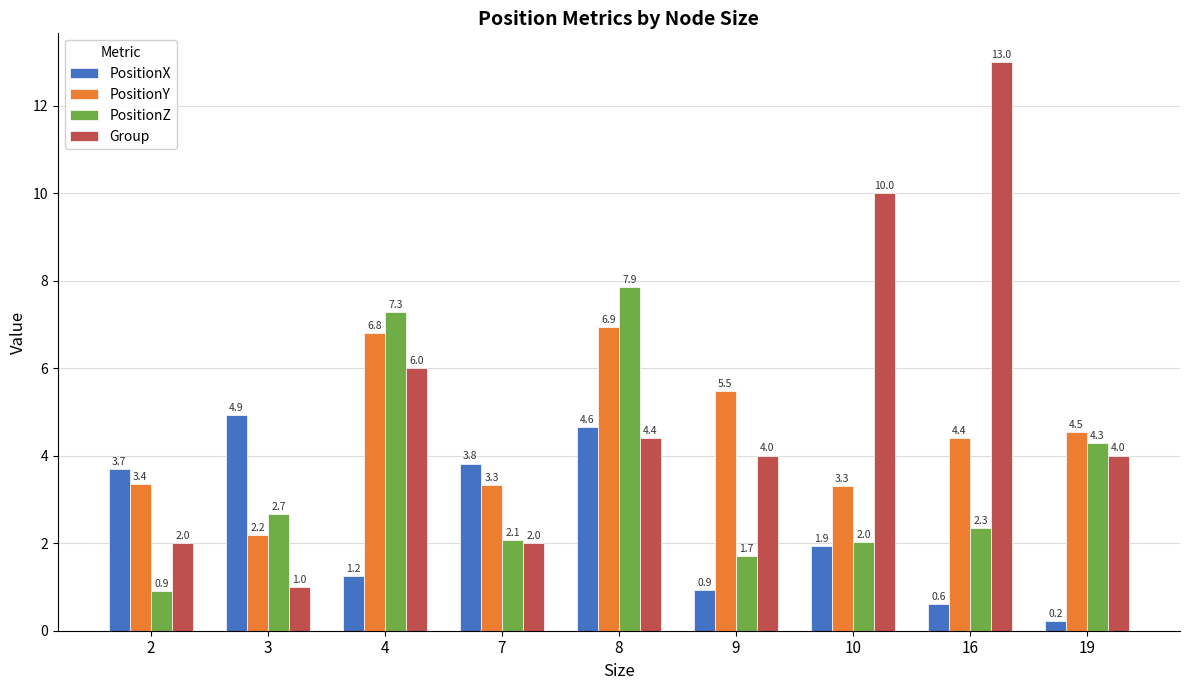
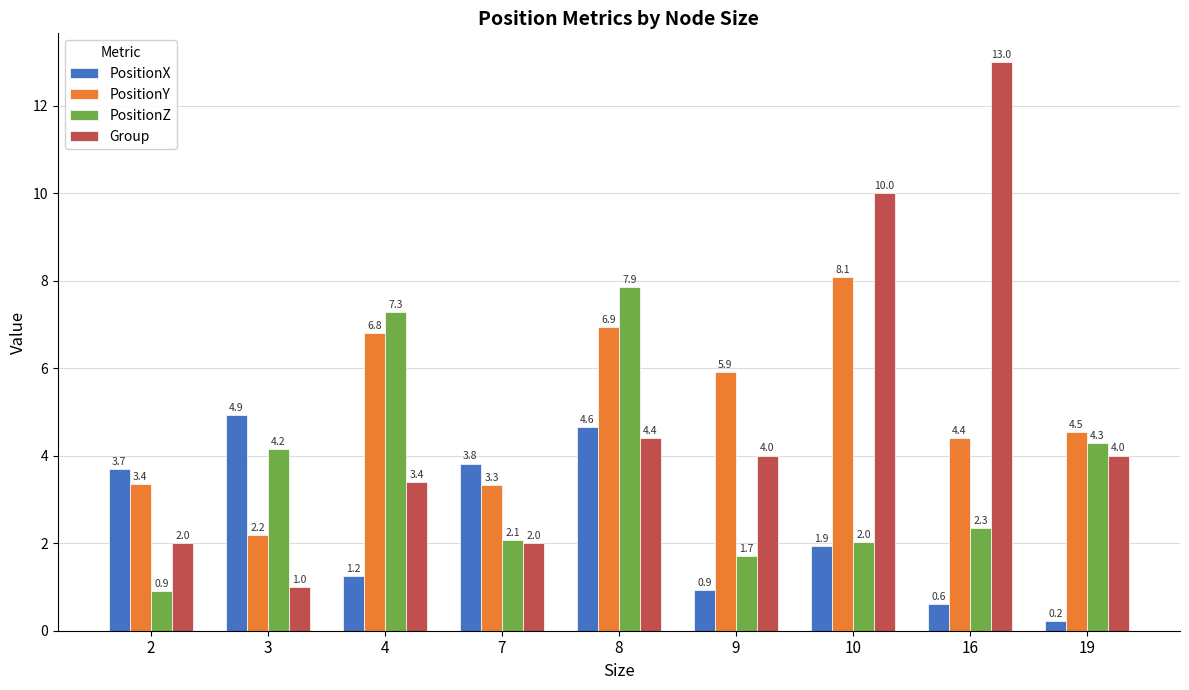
PositionZ, 3: 2.7 -> 4.2
Group, 4: 6.0 -> 3.4
PositionY, 9: 5.5 -> 5.9
PositionY, 10: 3.3 -> 8.1
